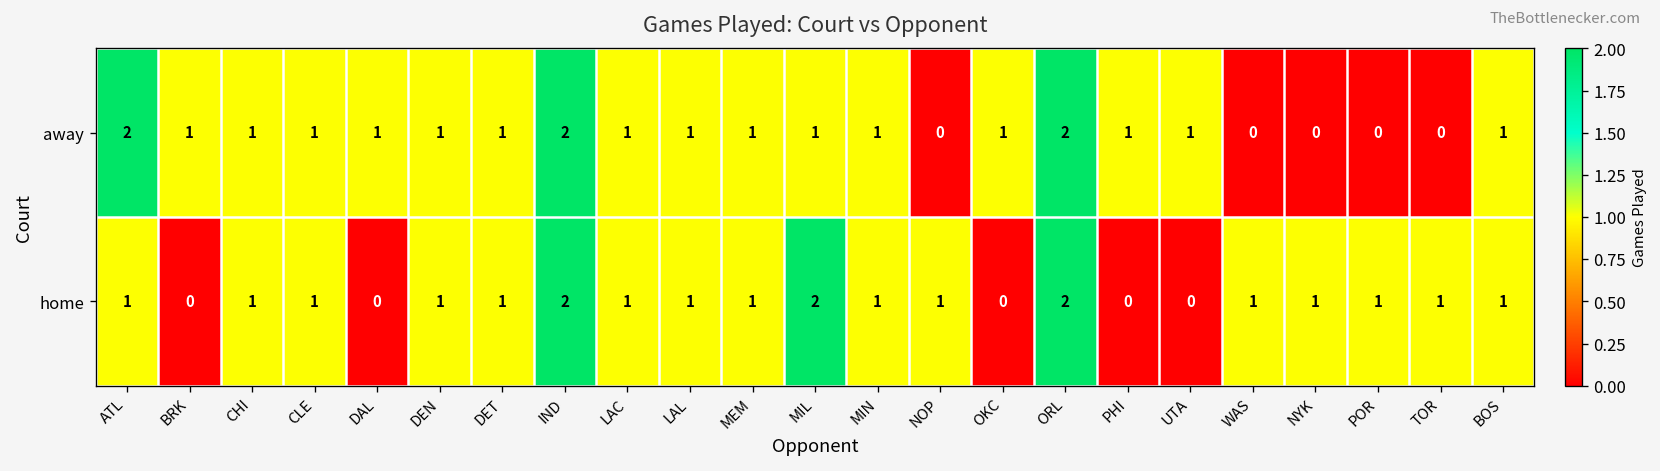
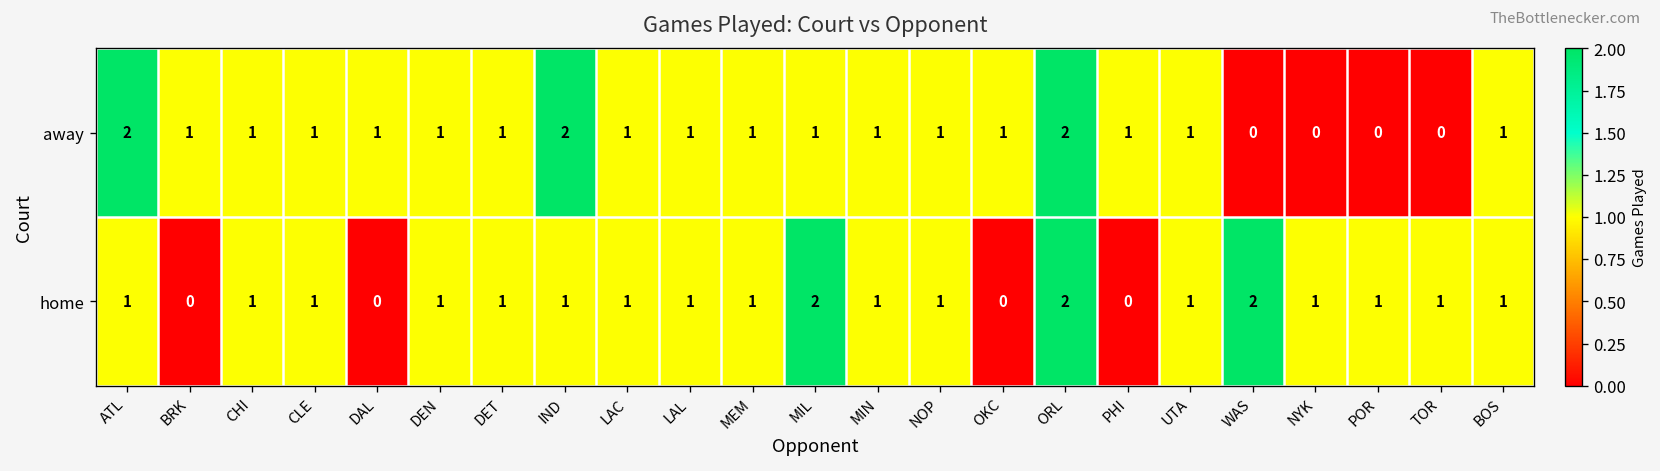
away, NOP: 0 -> 1
home, IND: 2 -> 1
home, UTA: 0 -> 1
home, WAS: 1 -> 2
